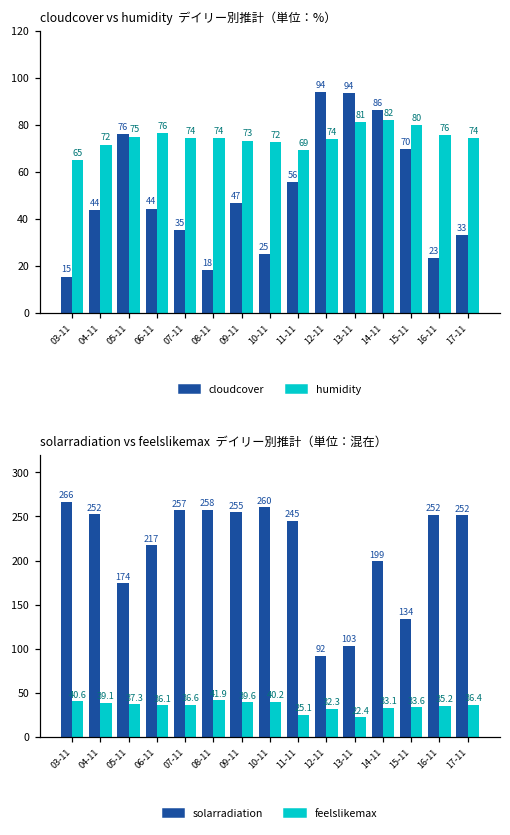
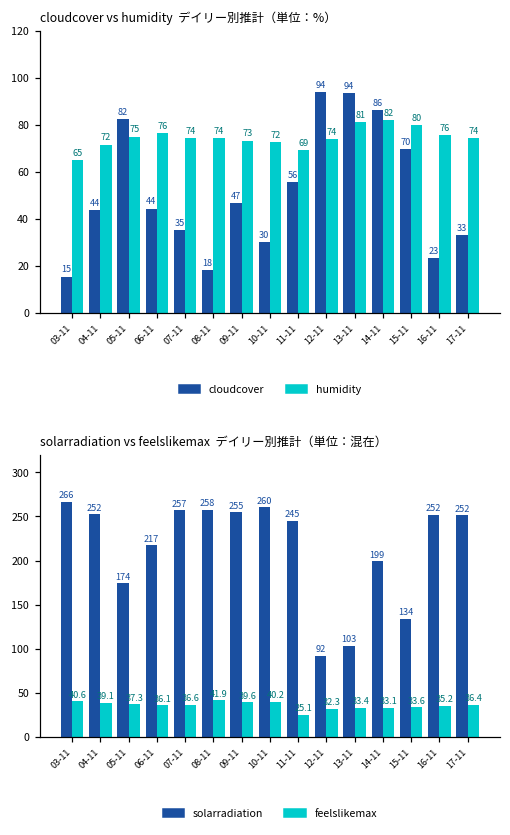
cloudcover vs humidity デイリー別推計（単位：%）, cloudcover, 05-11: 76 -> 82
cloudcover vs humidity デイリー別推計（単位：%）, cloudcover, 10-11: 25 -> 30
solarradiation vs feelslikemax デイリー別推計（単位：混在）, feelslikemax, 13-11: 22.4 -> 33.4
